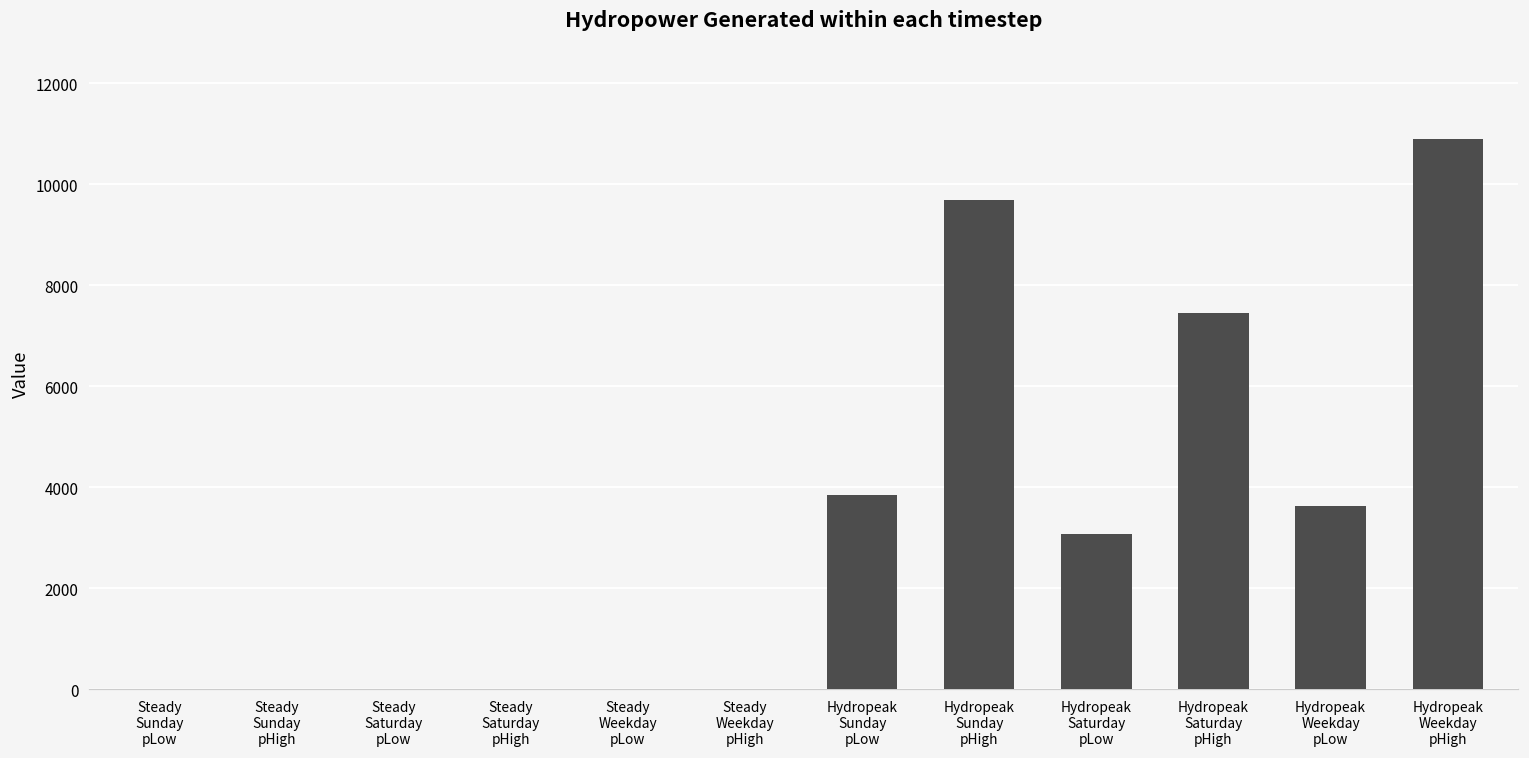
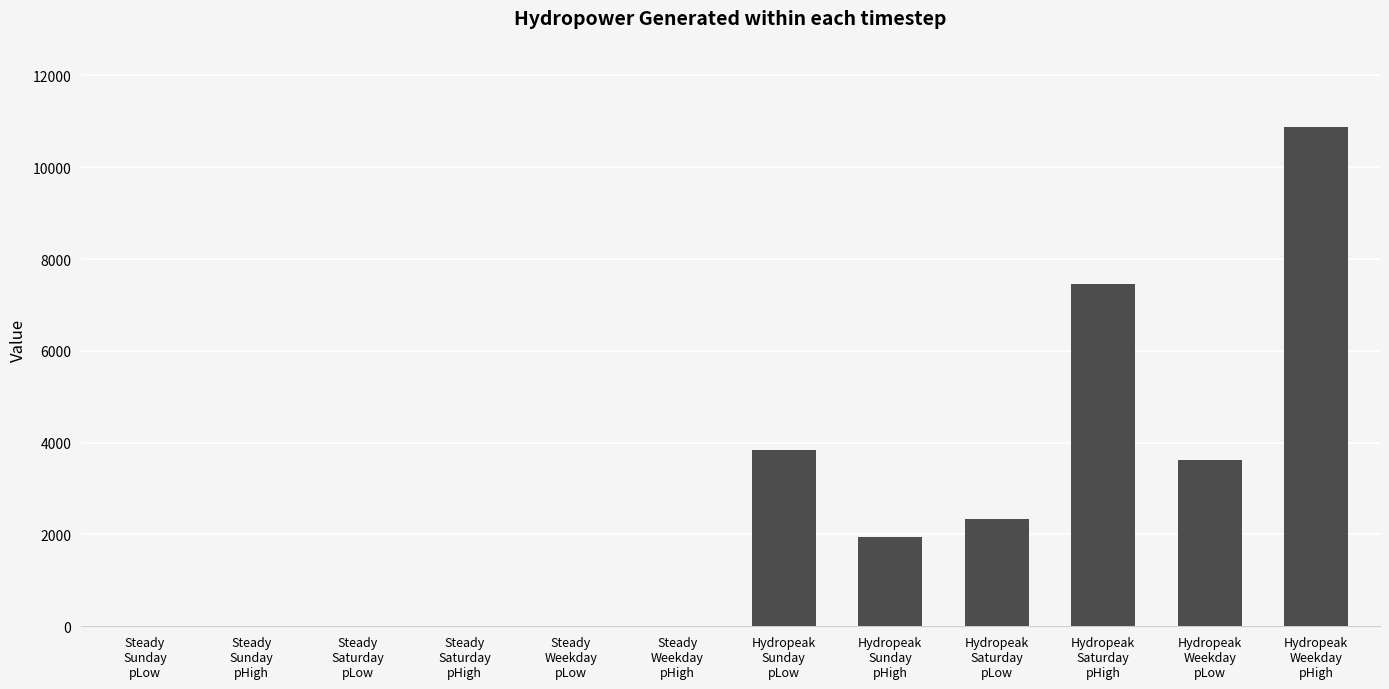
Hydropeak Sunday pHigh: 9700 -> 1900
Hydropeak Saturday pLow: 3100 -> 2300
